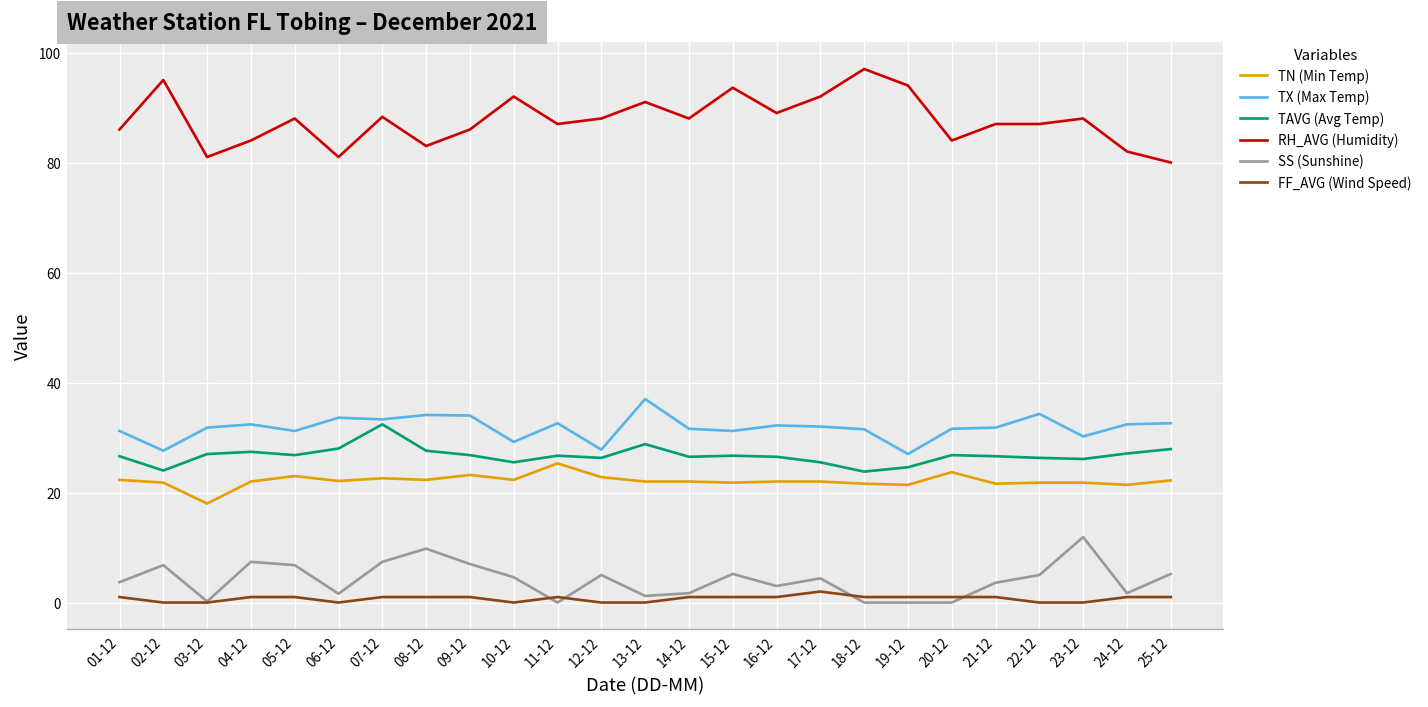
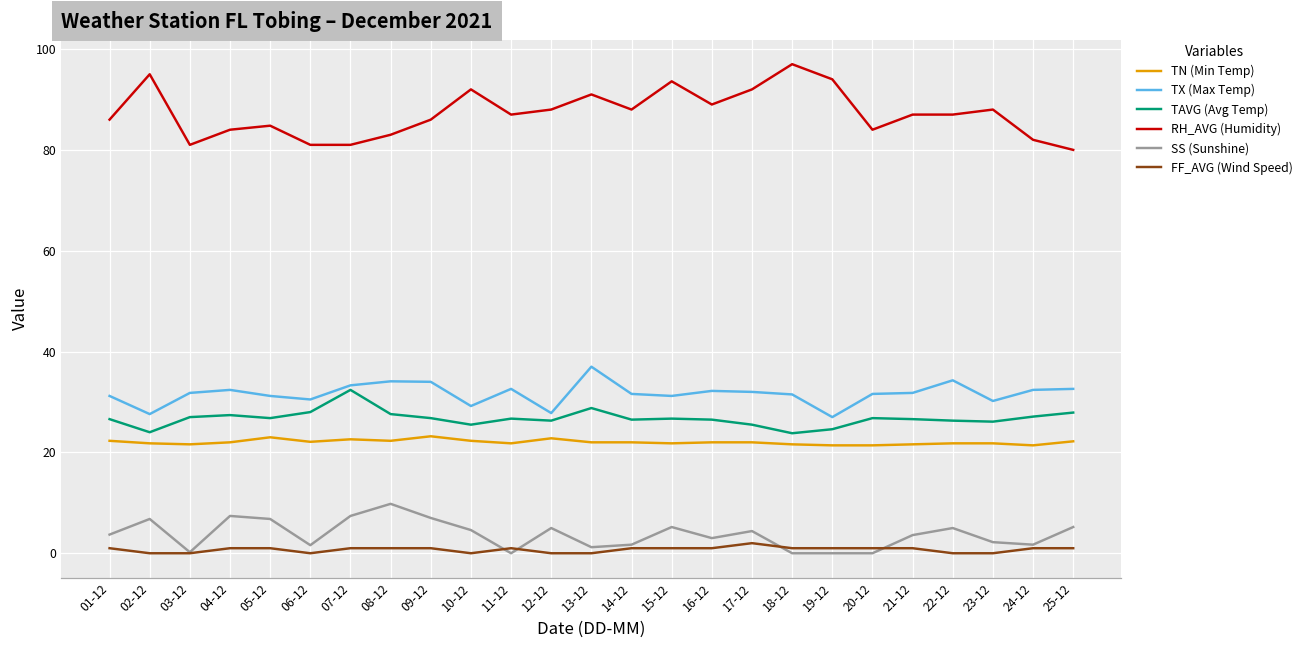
TN (Min Temp), 03-12: 18 -> 22
RH_AVG (Humidity), 05-12: 88 -> 85
TX (Max Temp), 06-12: 34 -> 31
RH_AVG (Humidity), 07-12: 88 -> 81
TN (Min Temp), 11-12: 25 -> 22
TN (Min Temp), 20-12: 24 -> 21
SS (Sunshine), 23-12: 12 -> 2
